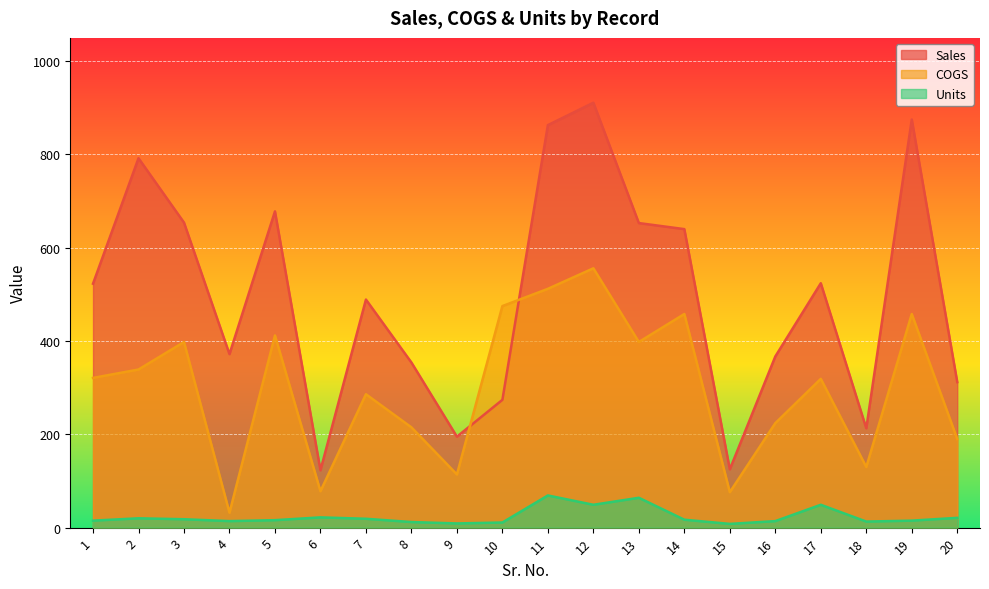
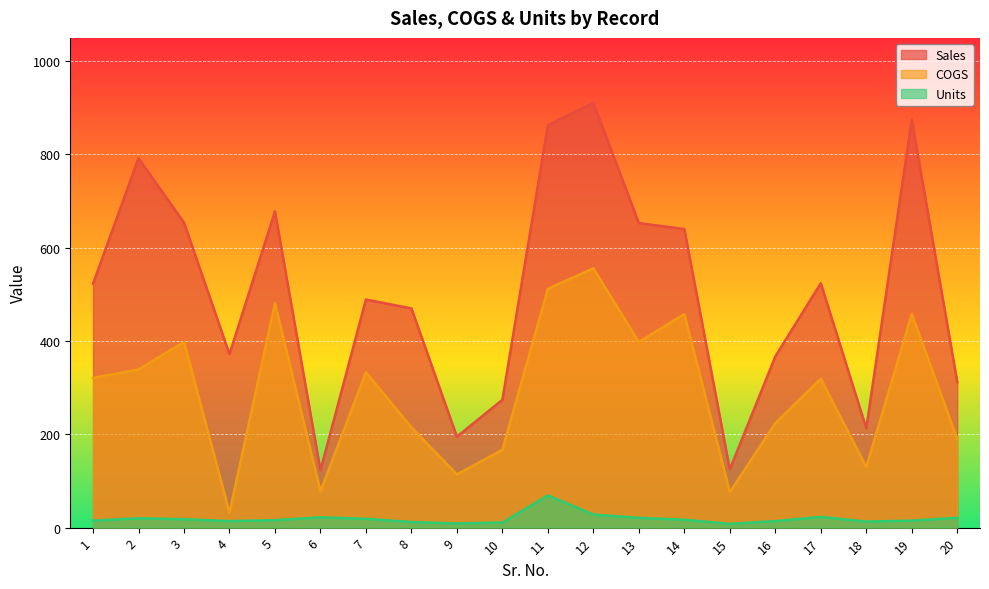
COGS, 5: 410 -> 480
COGS, 7: 290 -> 330
Sales, 8: 350 -> 470
COGS, 10: 480 -> 170
Units, 12: 50 -> 30
Units, 13: 60 -> 20
Units, 17: 50 -> 20
